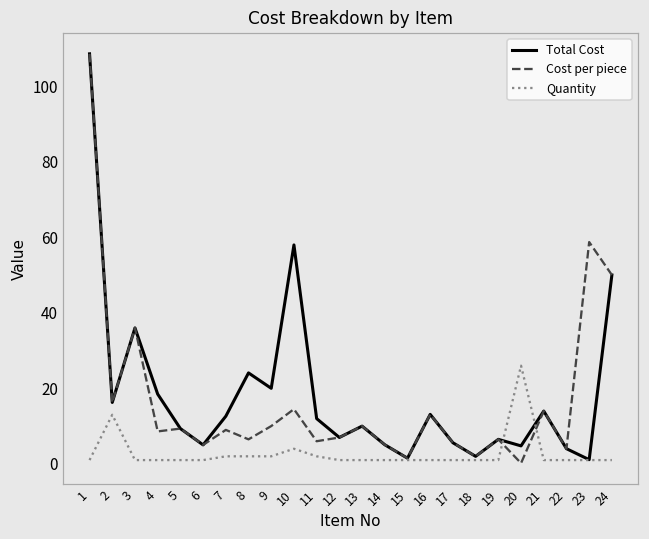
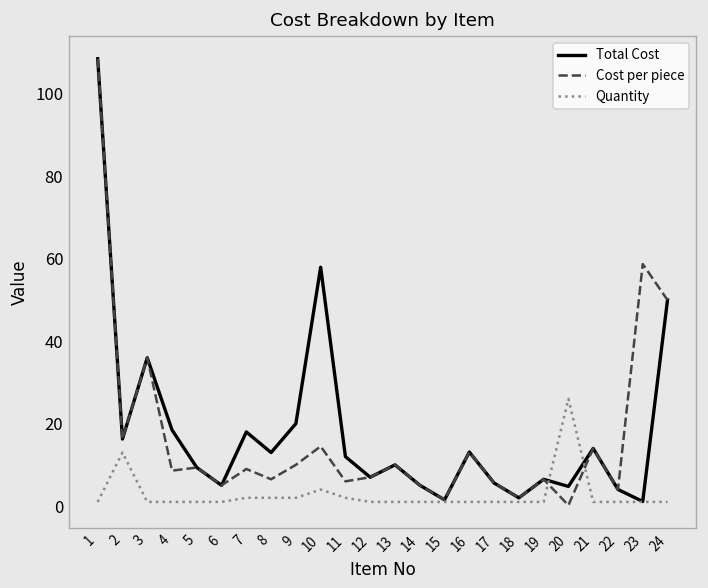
Total Cost, 7: 13 -> 18
Total Cost, 8: 24 -> 13
